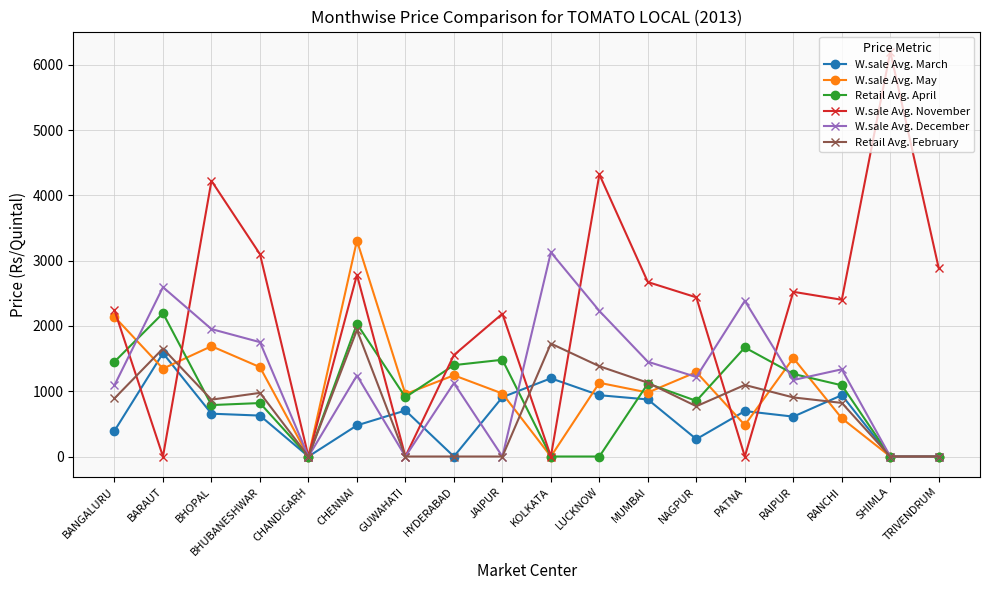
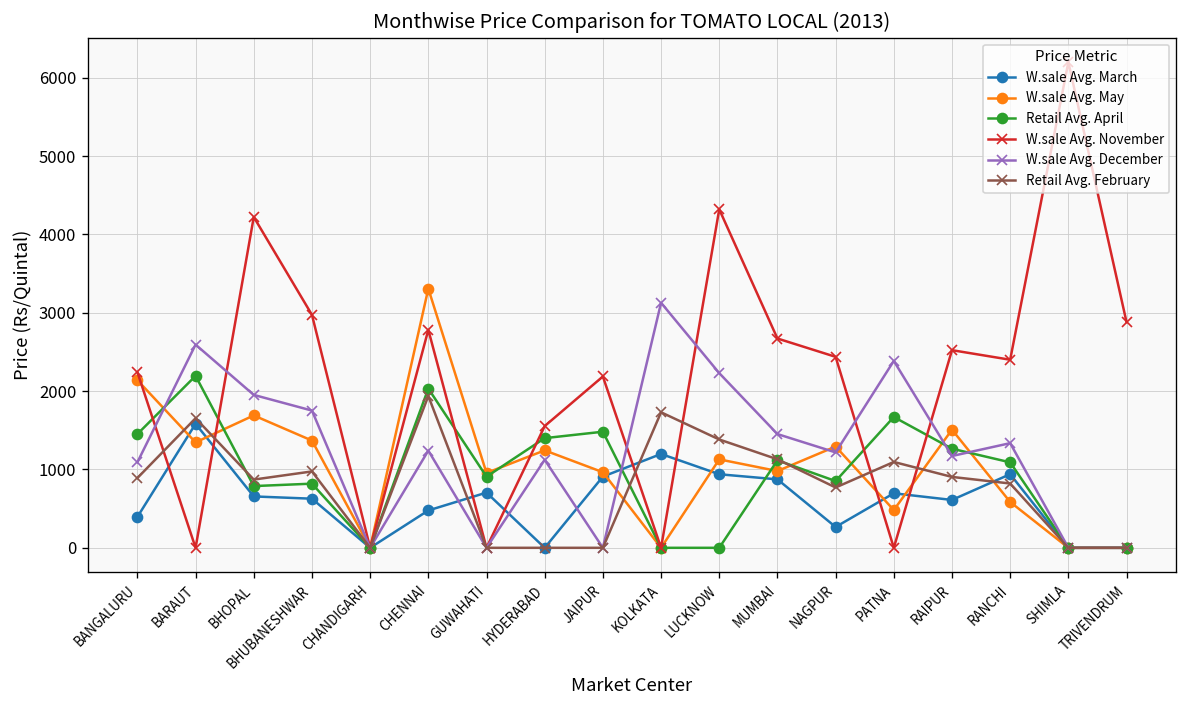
W.sale Avg. November, BHUBANESHWAR: 3100 -> 3000
